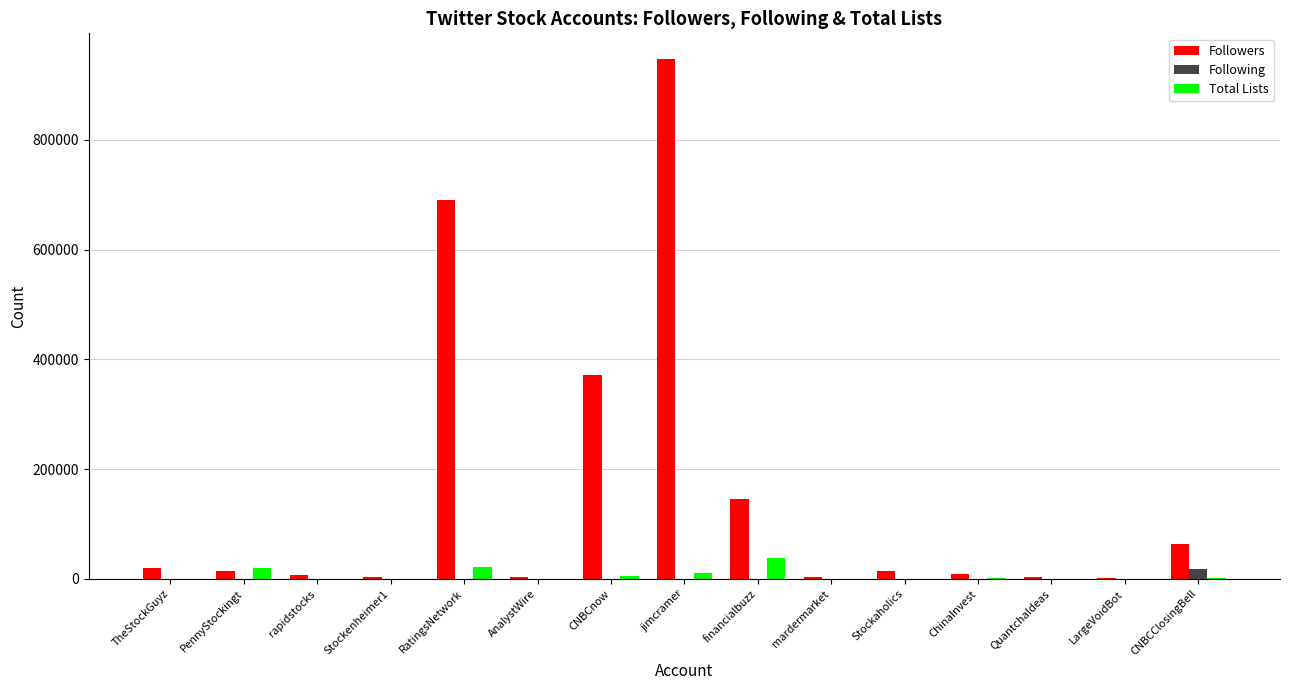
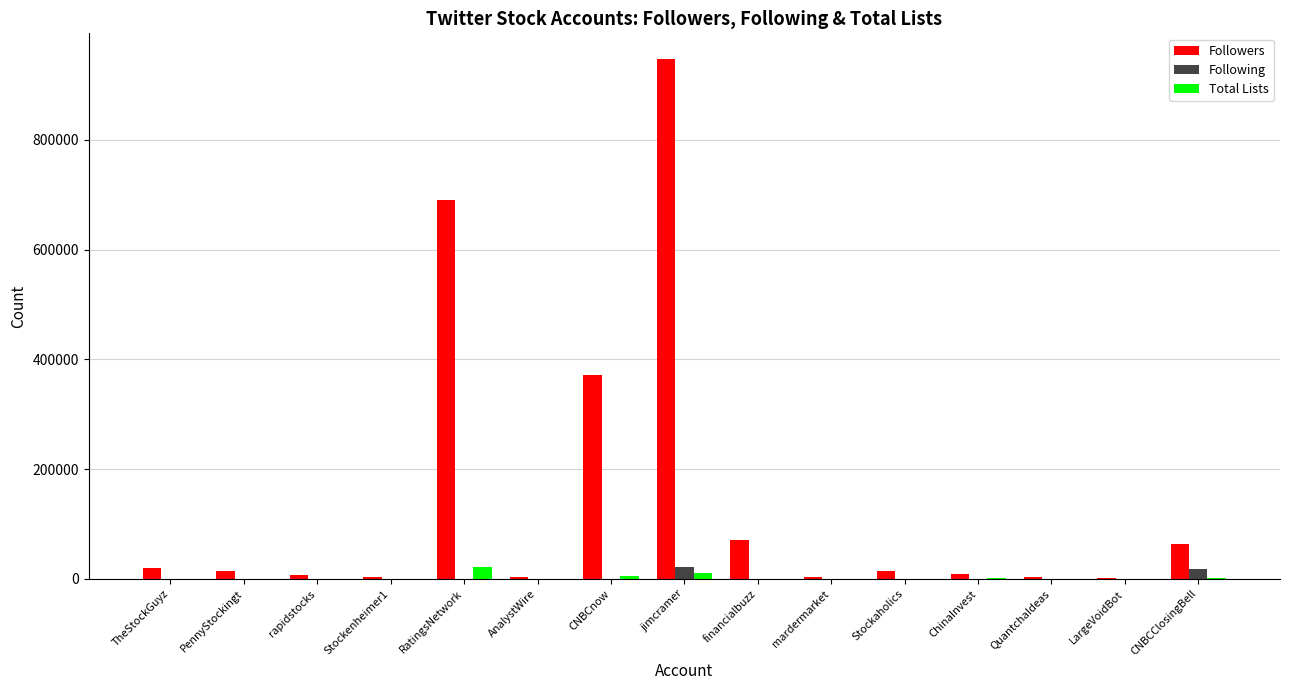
Total Lists, PennyStockingt: 20000 -> 0
Following, jimcramer: 0 -> 20000
Followers, financialbuzz: 140000 -> 70000
Total Lists, financialbuzz: 40000 -> 0
